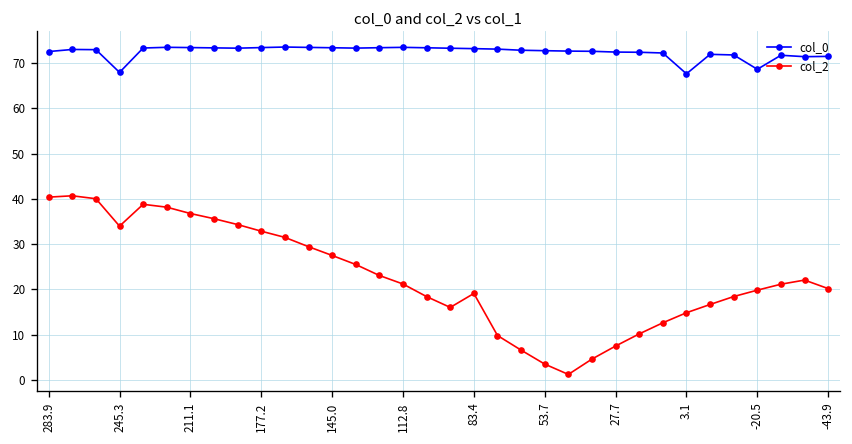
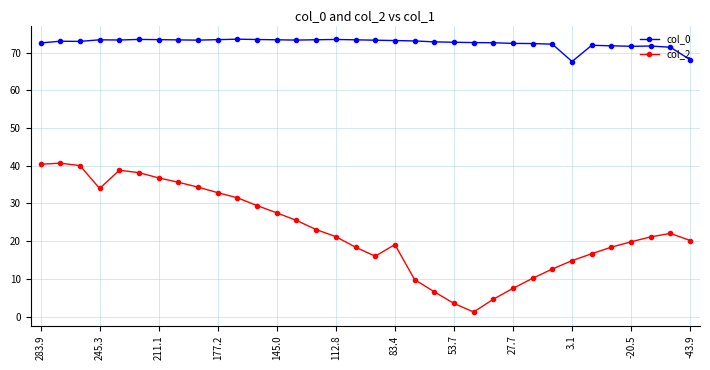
col_0, 245.3: 68 -> 73
col_0, -20.5: 69 -> 72
col_0, -43.9: 71 -> 68
